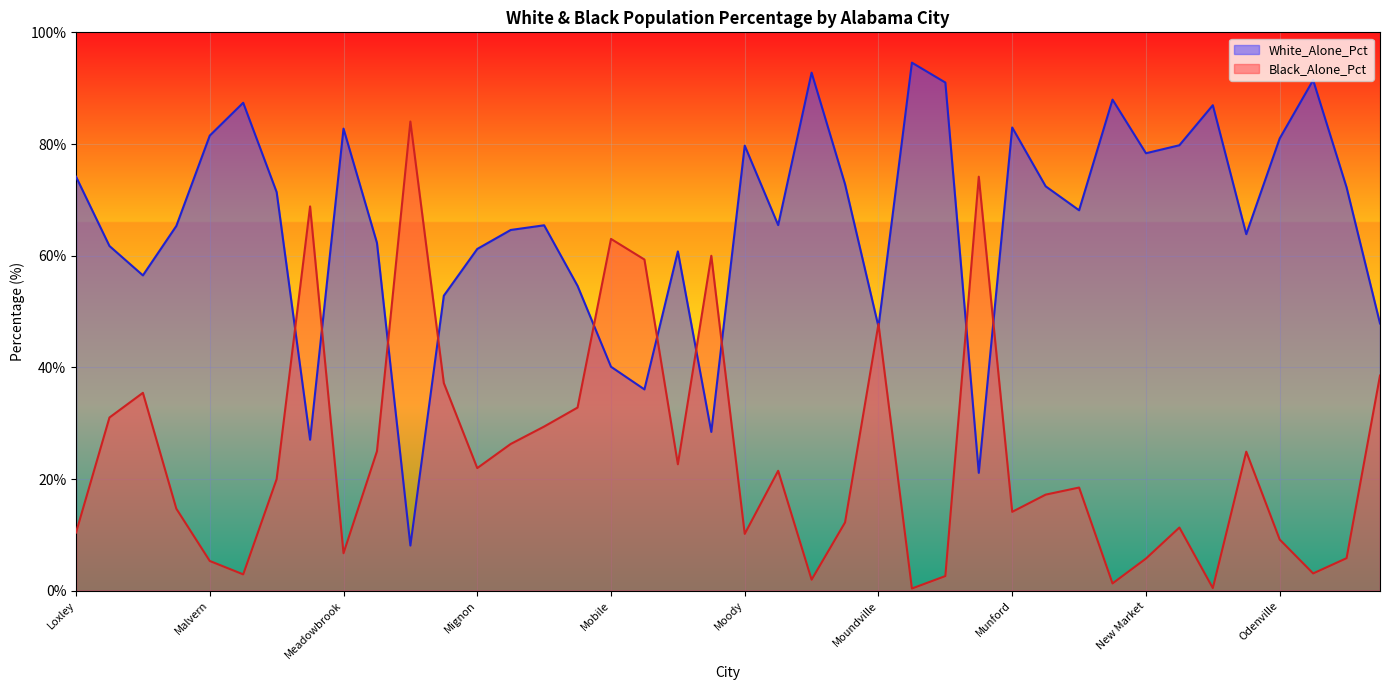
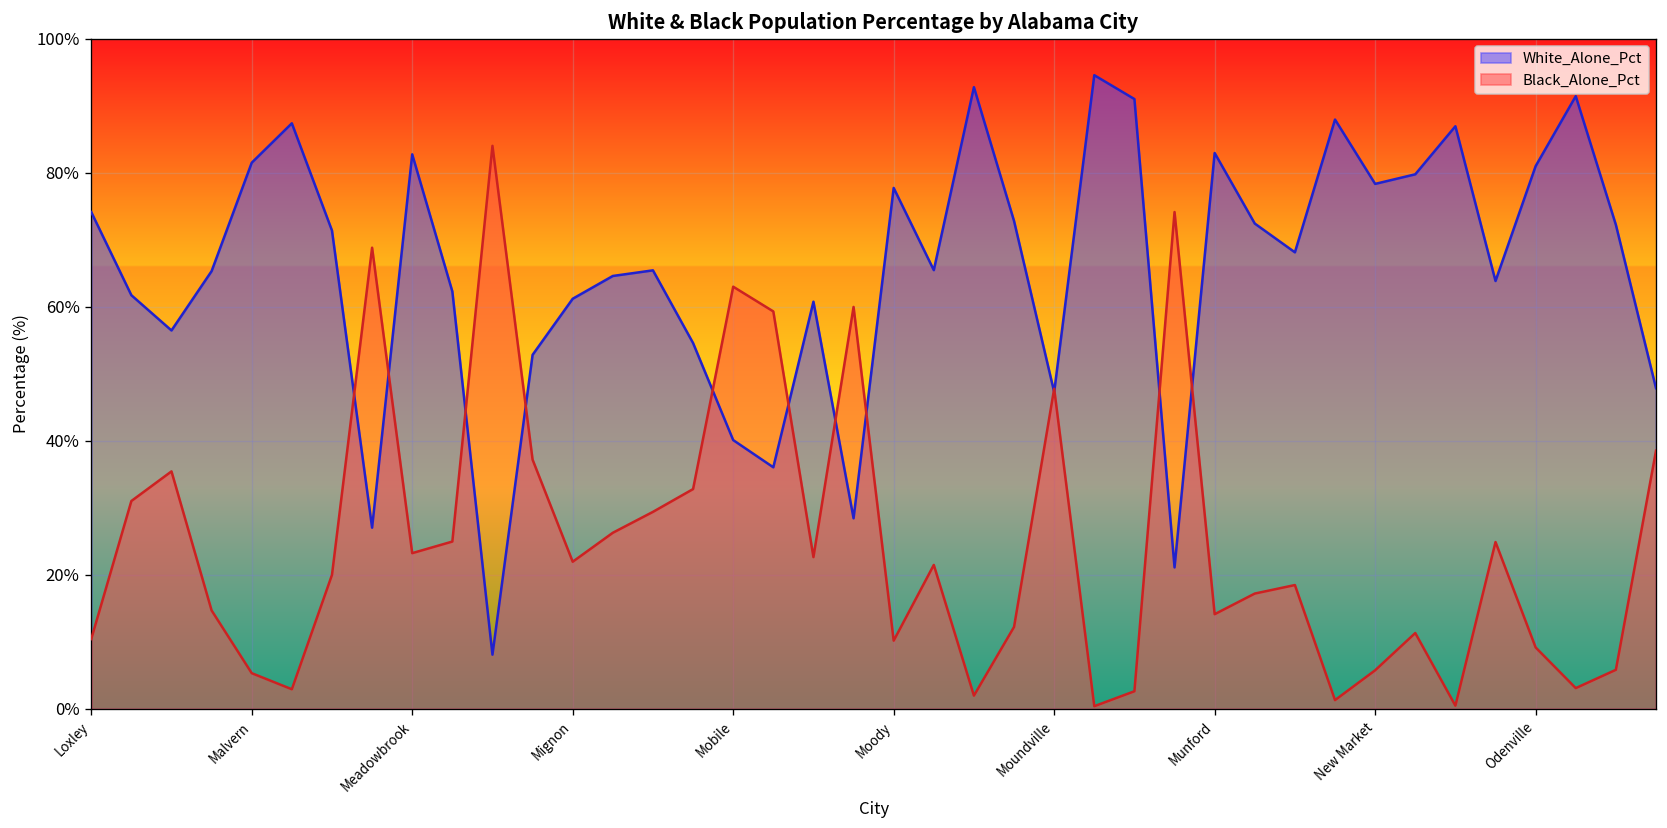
Black_Alone_Pct, Meadowbrook: 7% -> 23%
White_Alone_Pct, Moody: 80% -> 78%
